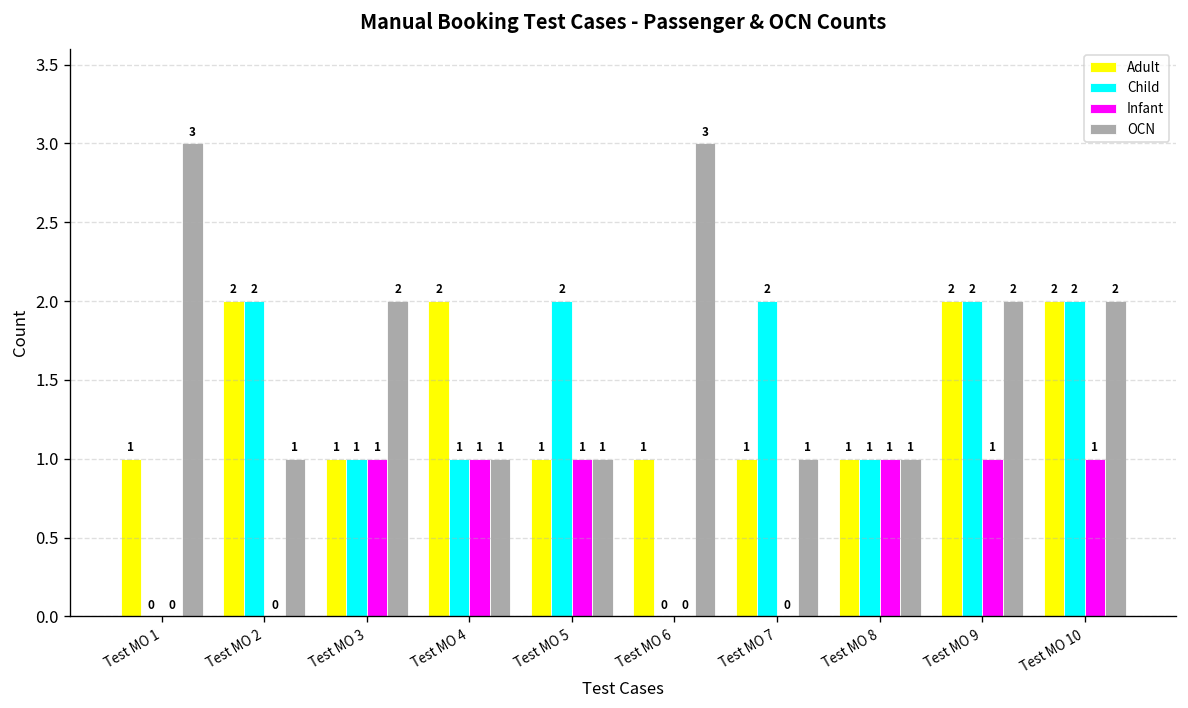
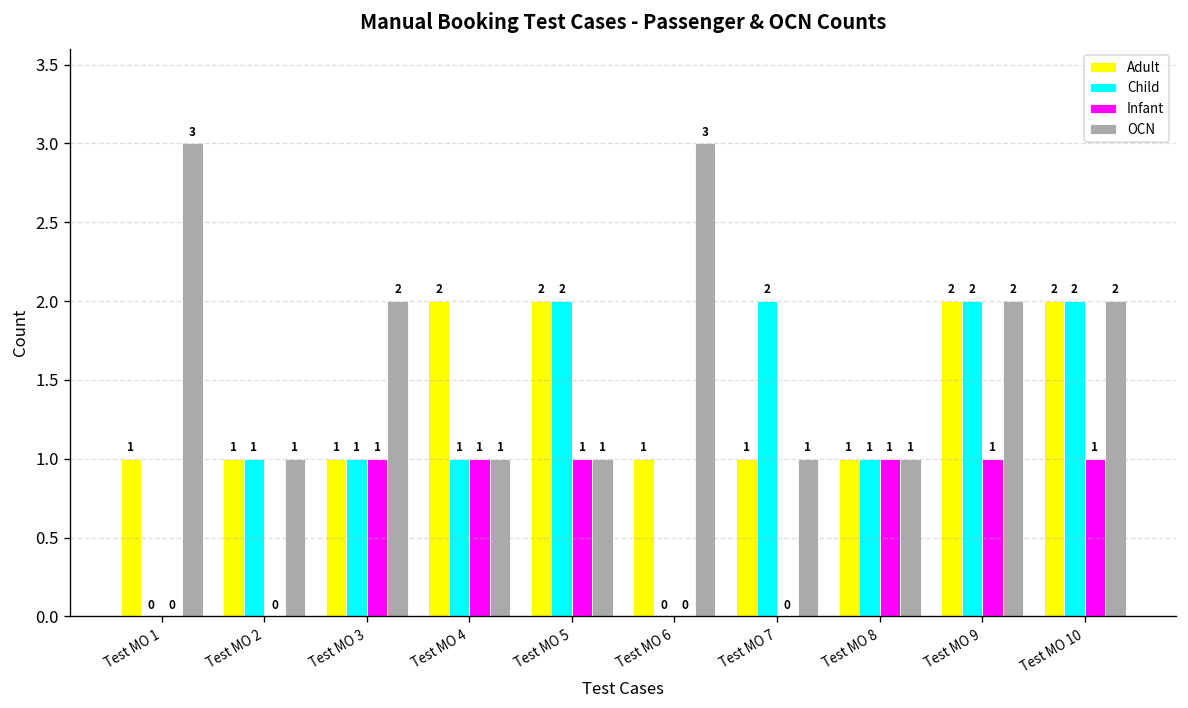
Adult, Test MO 2: 2 -> 1
Child, Test MO 2: 2 -> 1
Adult, Test MO 5: 1 -> 2
